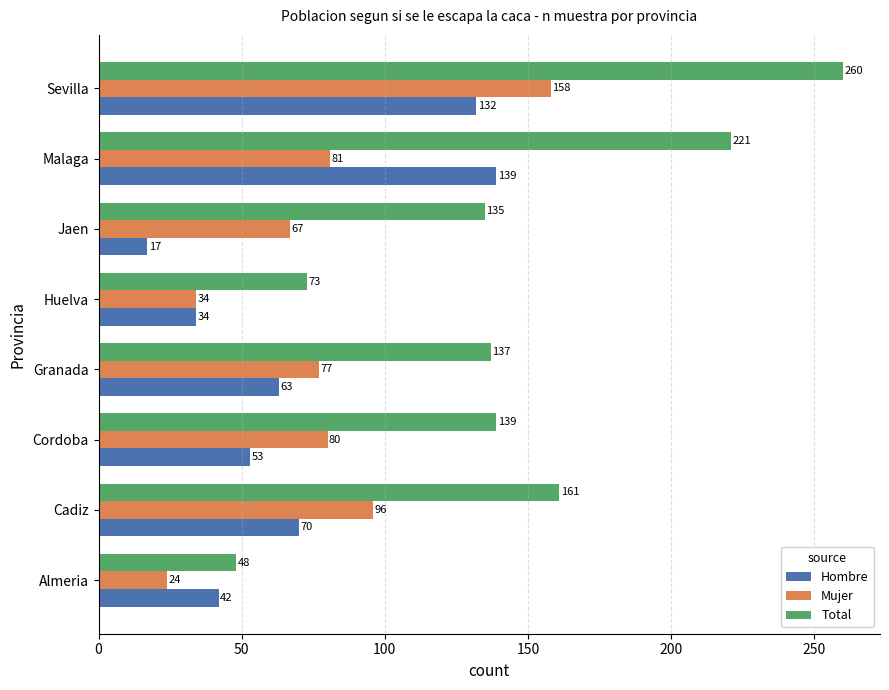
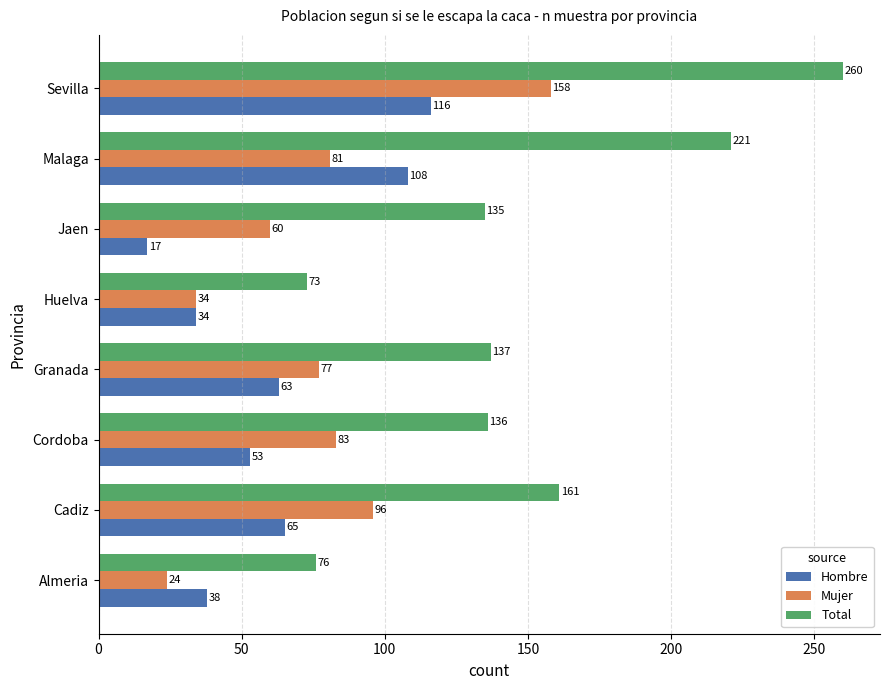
Hombre, Sevilla: 132 -> 116
Hombre, Malaga: 139 -> 108
Mujer, Jaen: 67 -> 60
Total, Cordoba: 139 -> 136
Mujer, Cordoba: 80 -> 83
Hombre, Cadiz: 70 -> 65
Total, Almeria: 48 -> 76
Hombre, Almeria: 42 -> 38
